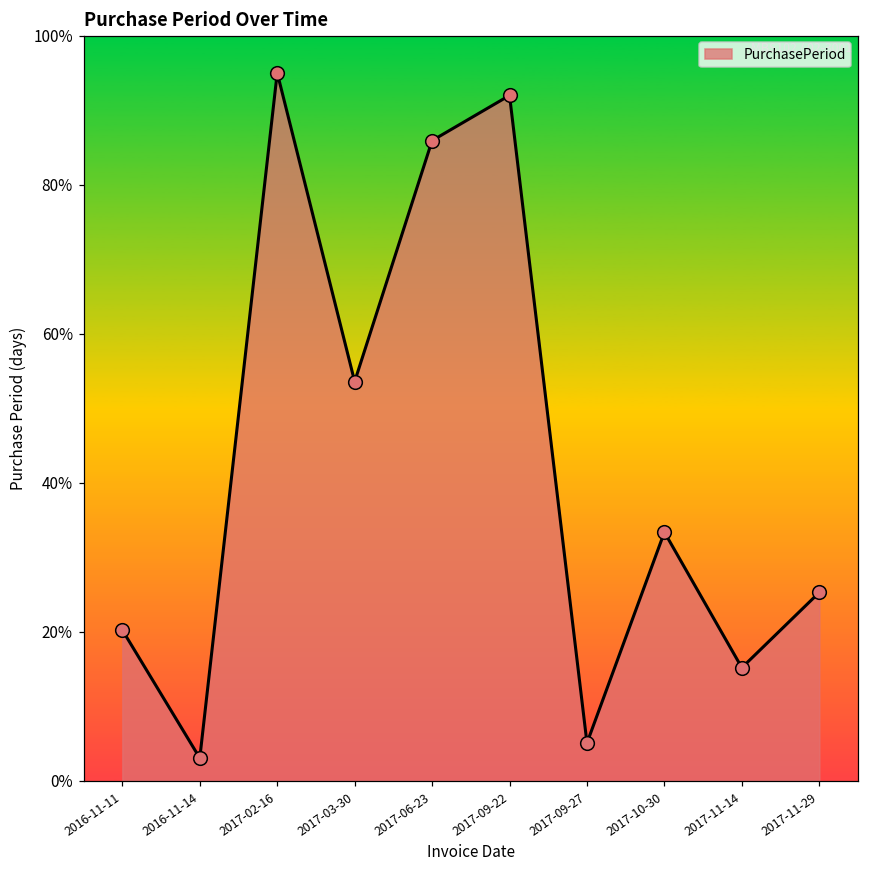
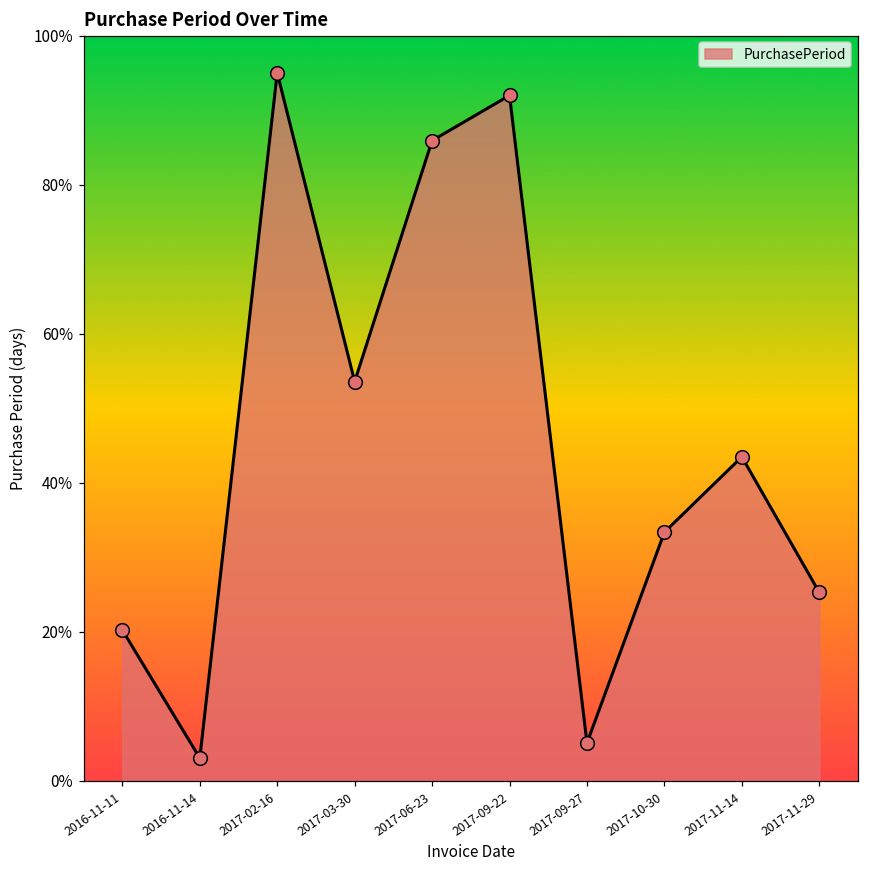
2017-11-14: 15% -> 43%
